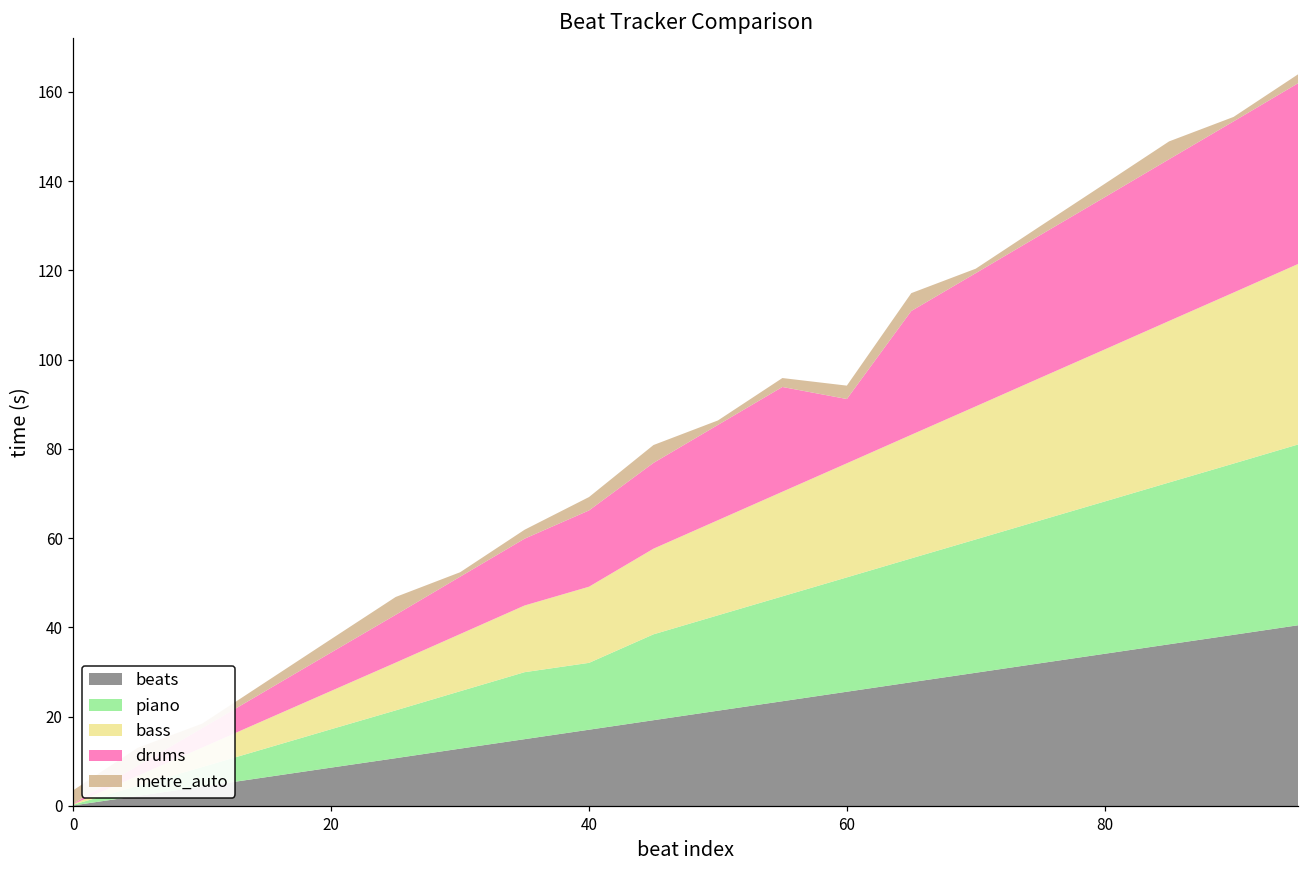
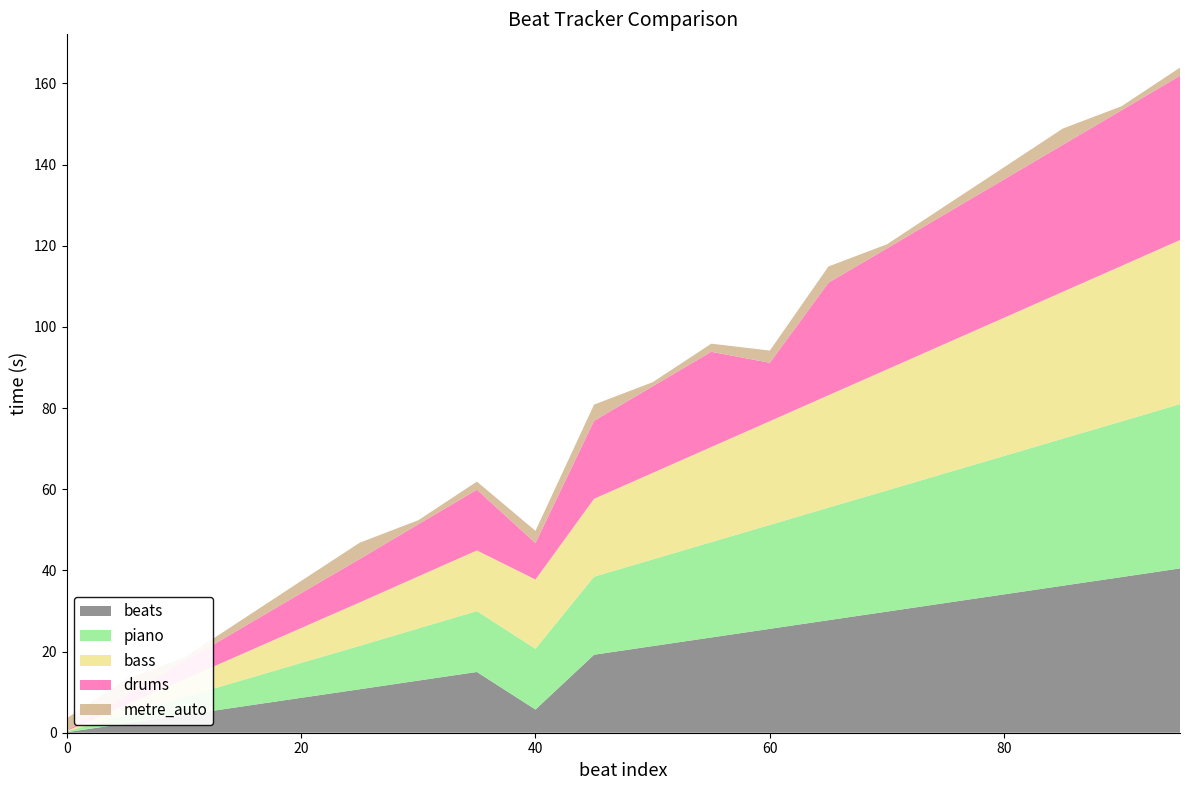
beats, 40: 17 -> 6
drums, 40: 17 -> 9
